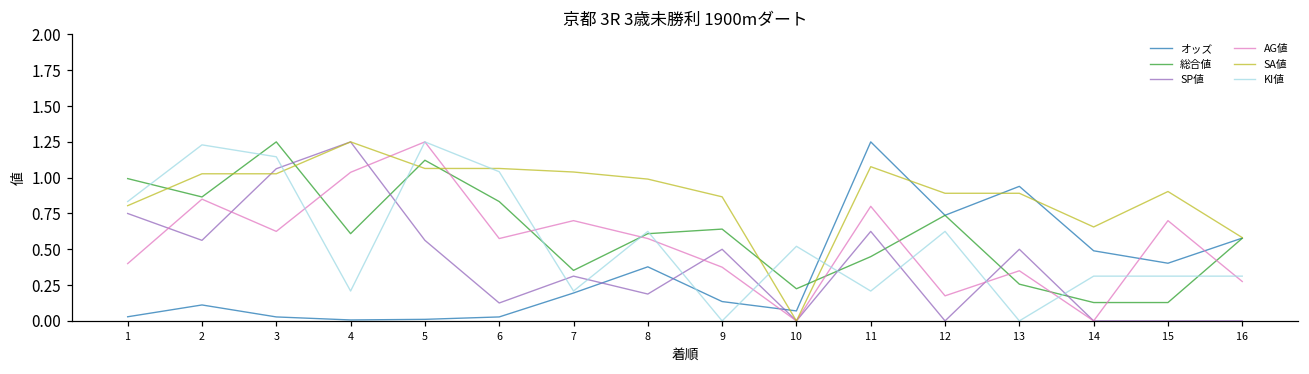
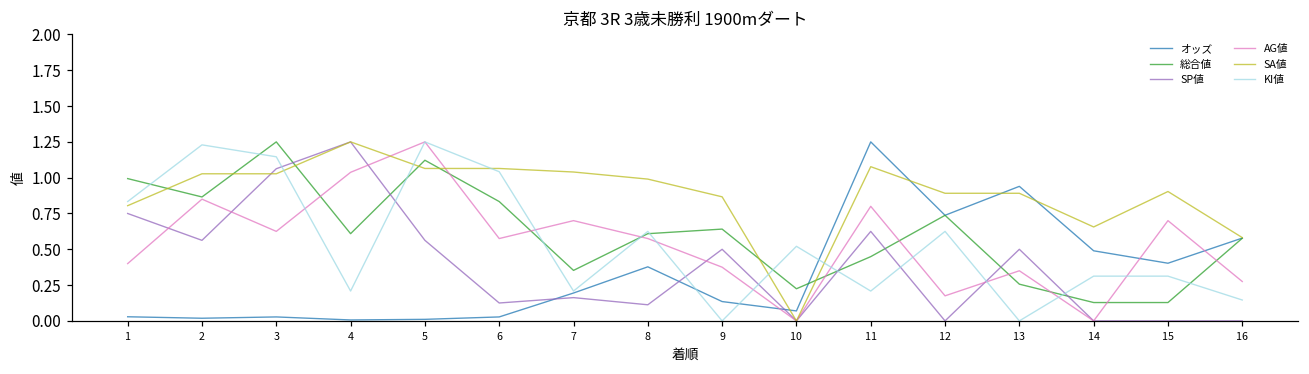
オッズ, 2: 0.11 -> 0.02
SP値, 7: 0.31 -> 0.16
SP値, 8: 0.19 -> 0.11
KI値, 16: 0.31 -> 0.15
